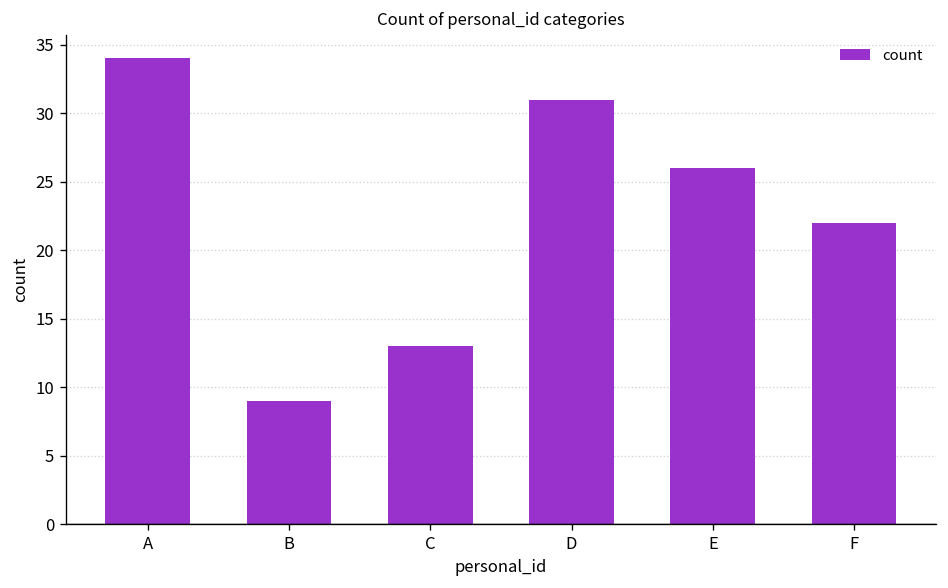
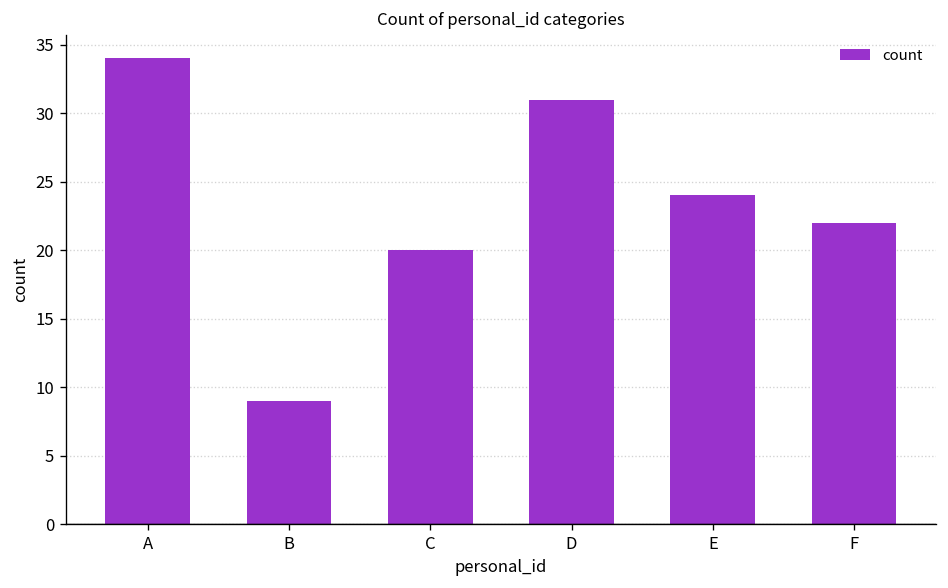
C: 13 -> 20
E: 26 -> 24
